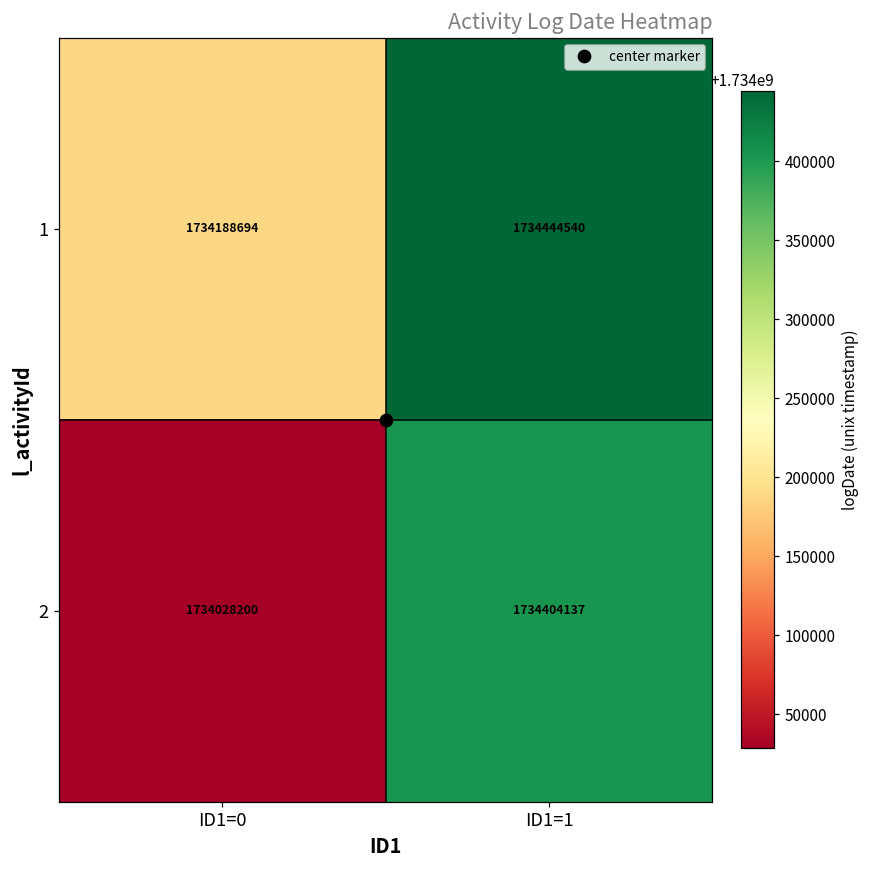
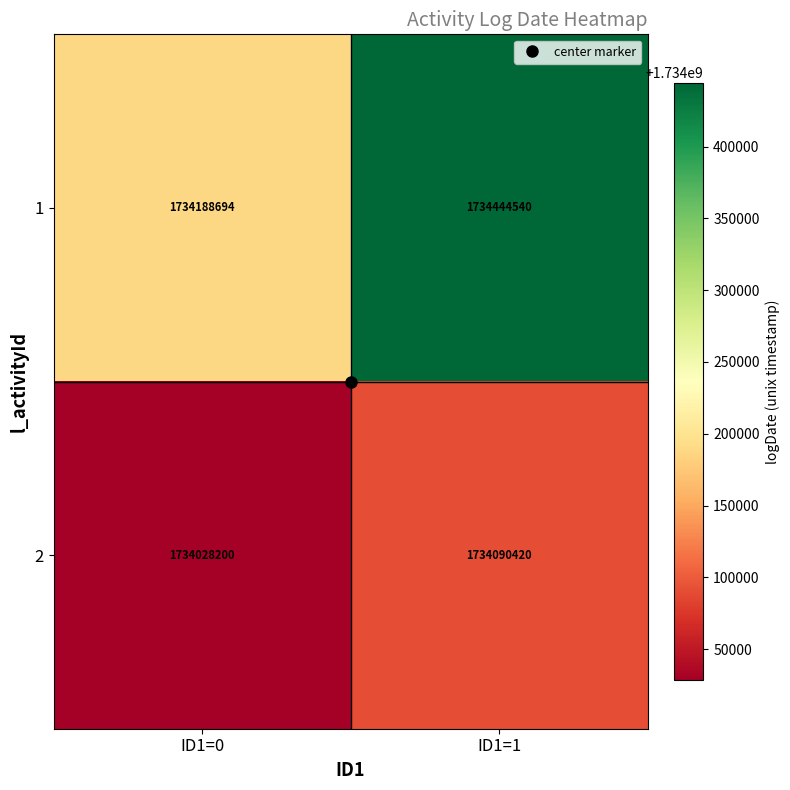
2, ID1=1: 1734404137 -> 1734090420
